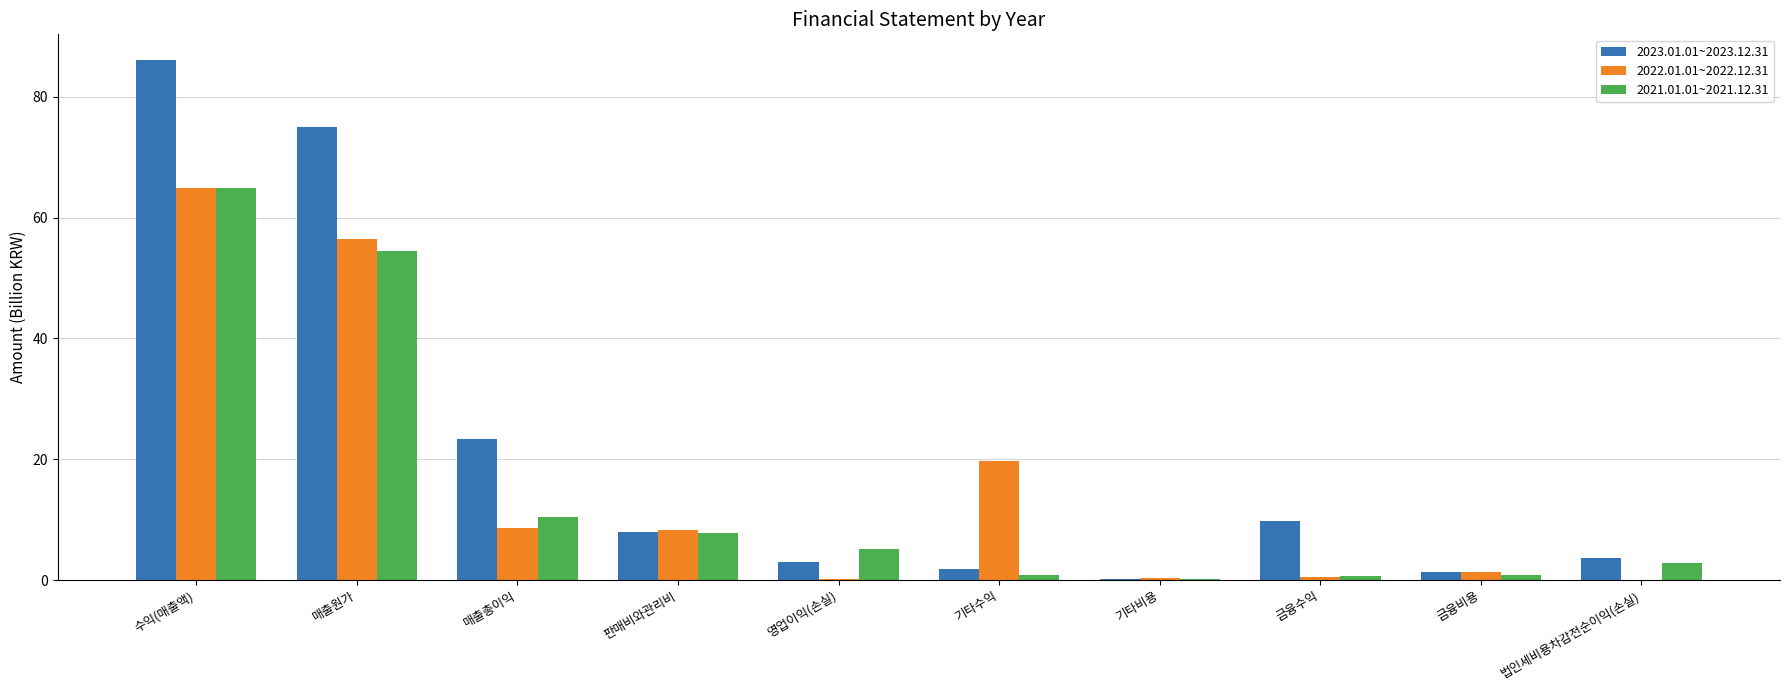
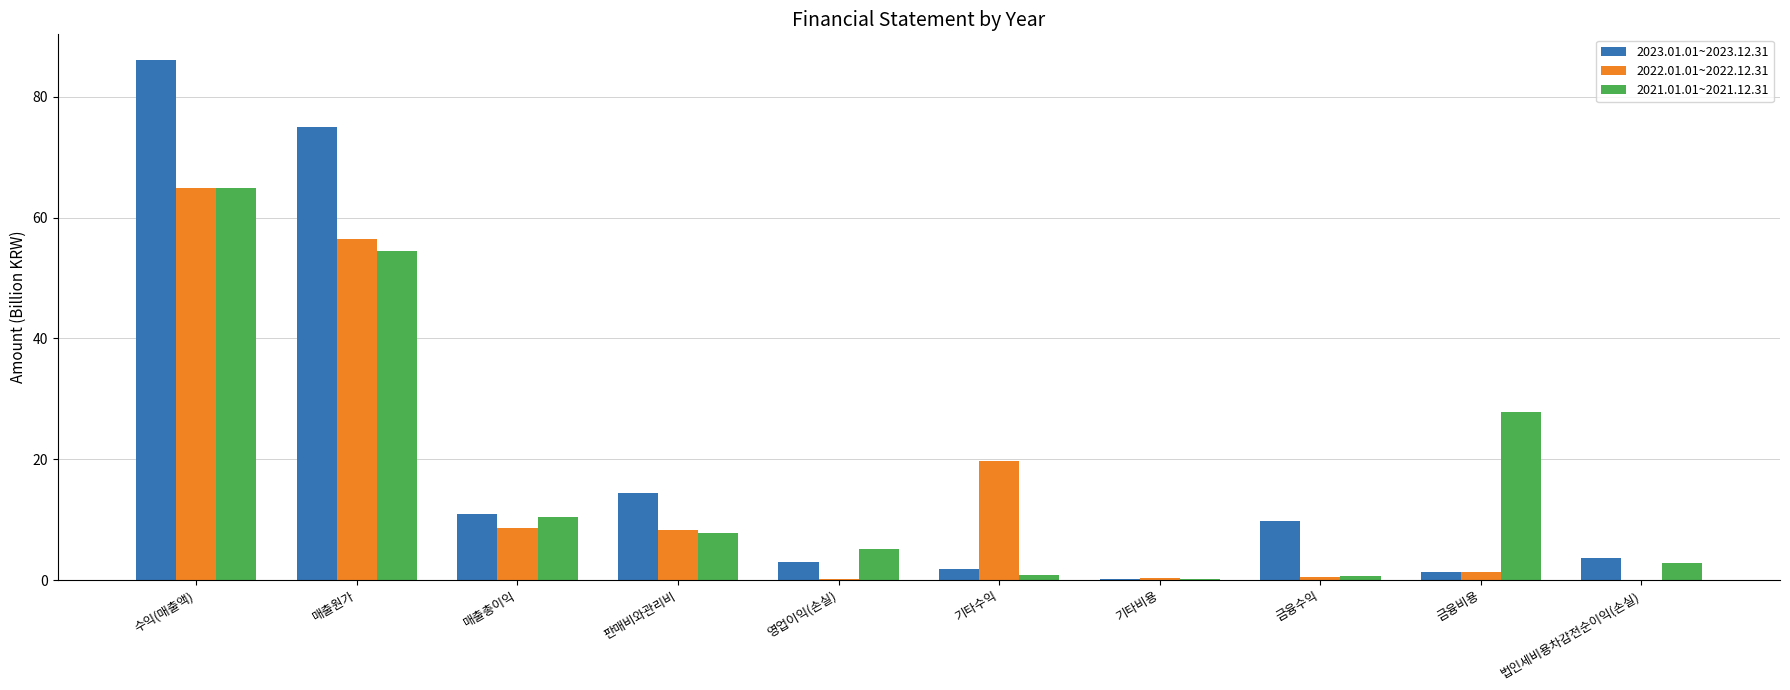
2023.01.01~2023.12.31, 매출총이익: 23 -> 11
2023.01.01~2023.12.31, 판매비와관리비: 8 -> 14
2021.01.01~2021.12.31, 금융비용: 1 -> 28
